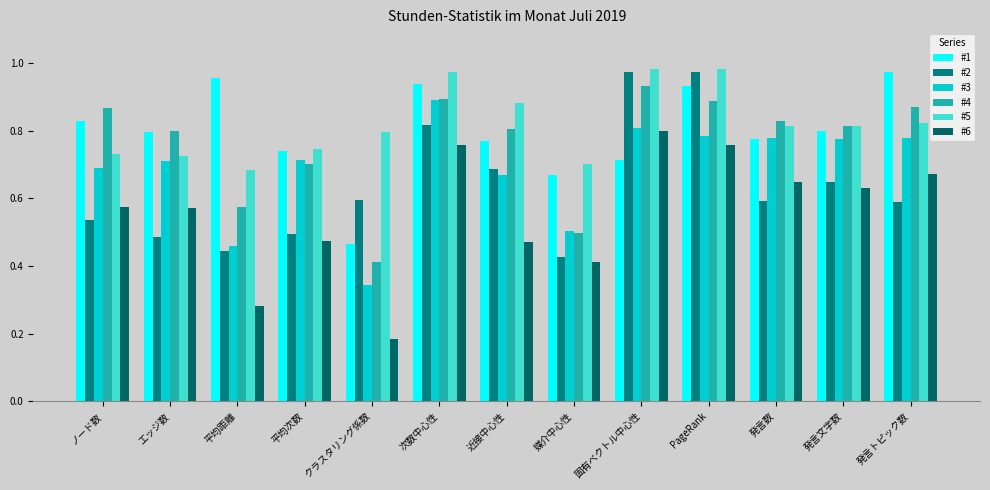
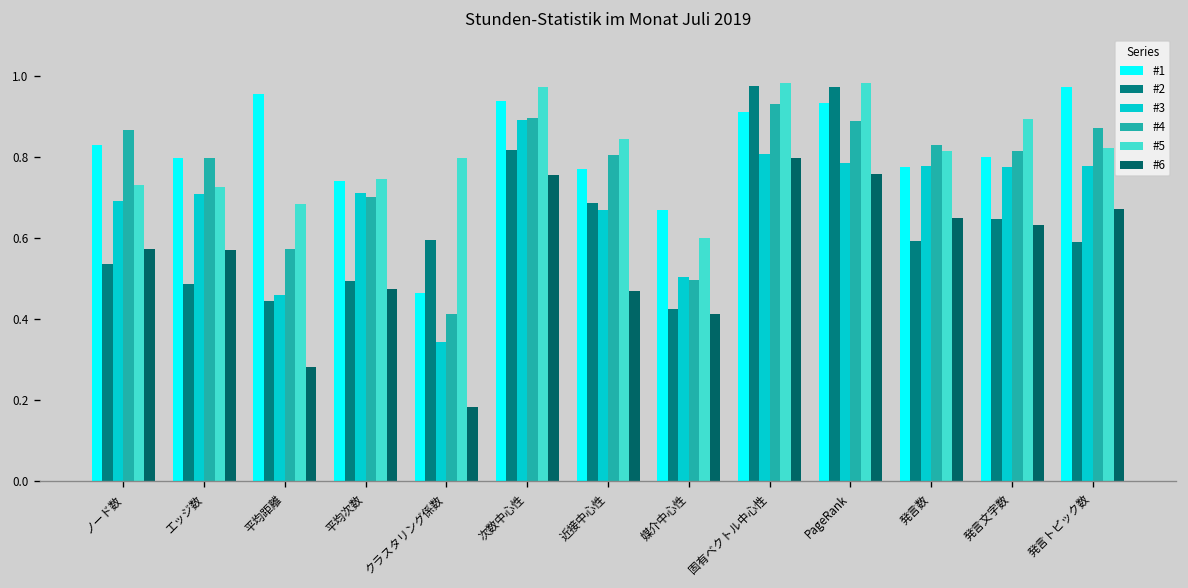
#5, 近接中心性: 0.88 -> 0.84
#5, 媒介中心性: 0.70 -> 0.60
#1, 固有ベクトル中心性: 0.71 -> 0.91
#5, 発言文字数: 0.81 -> 0.89
